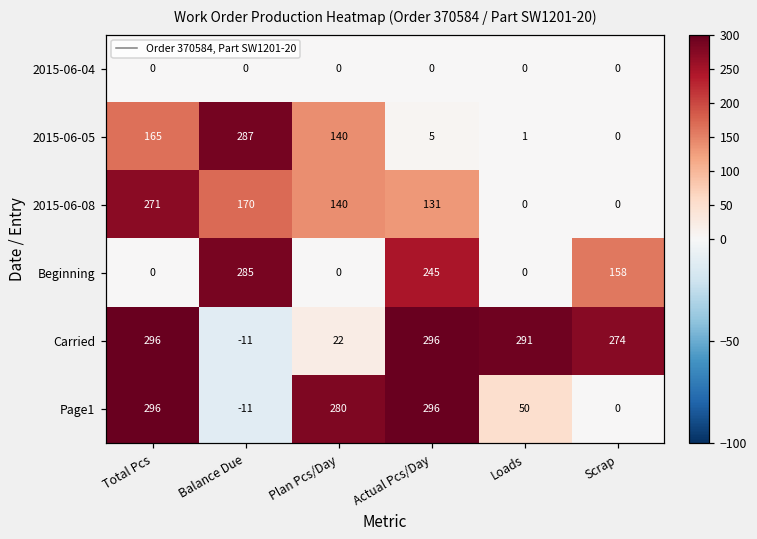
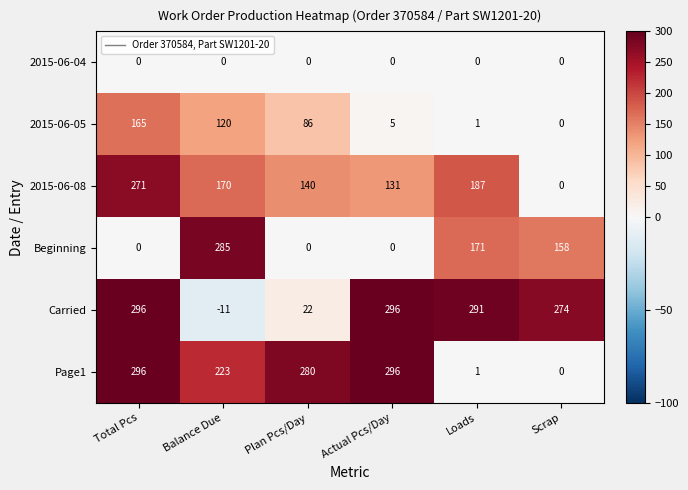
2015-06-05, Balance Due: 287 -> 120
2015-06-05, Plan Pcs/Day: 140 -> 86
2015-06-08, Loads: 0 -> 187
Beginning, Actual Pcs/Day: 245 -> 0
Beginning, Loads: 0 -> 171
Page1, Balance Due: -11 -> 223
Page1, Loads: 50 -> 1
